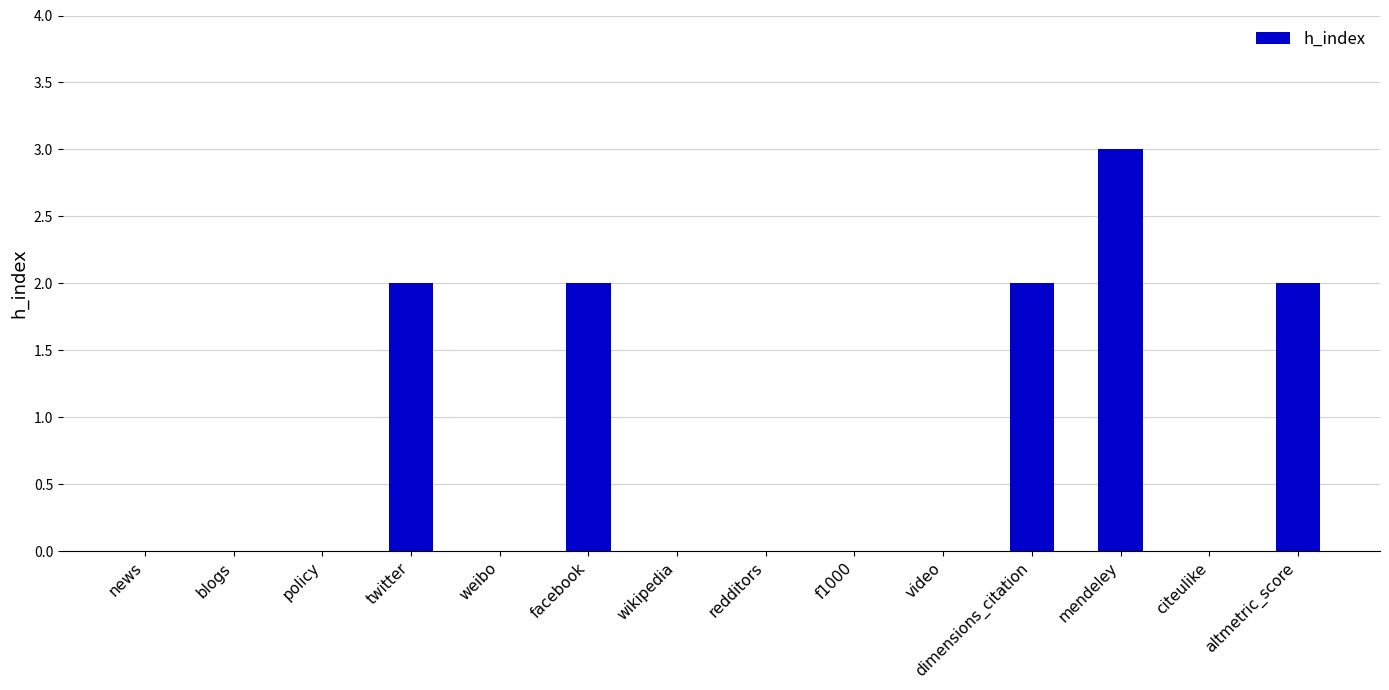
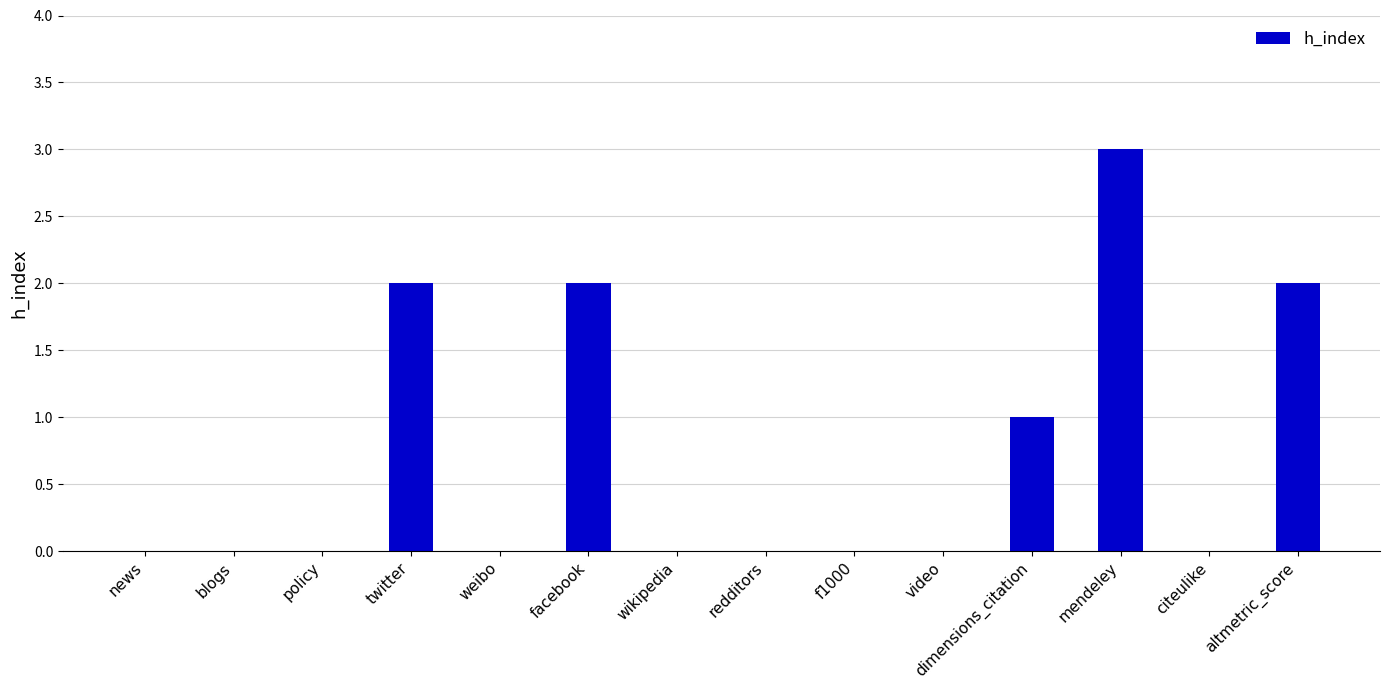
dimensions_citation: 2 -> 1
